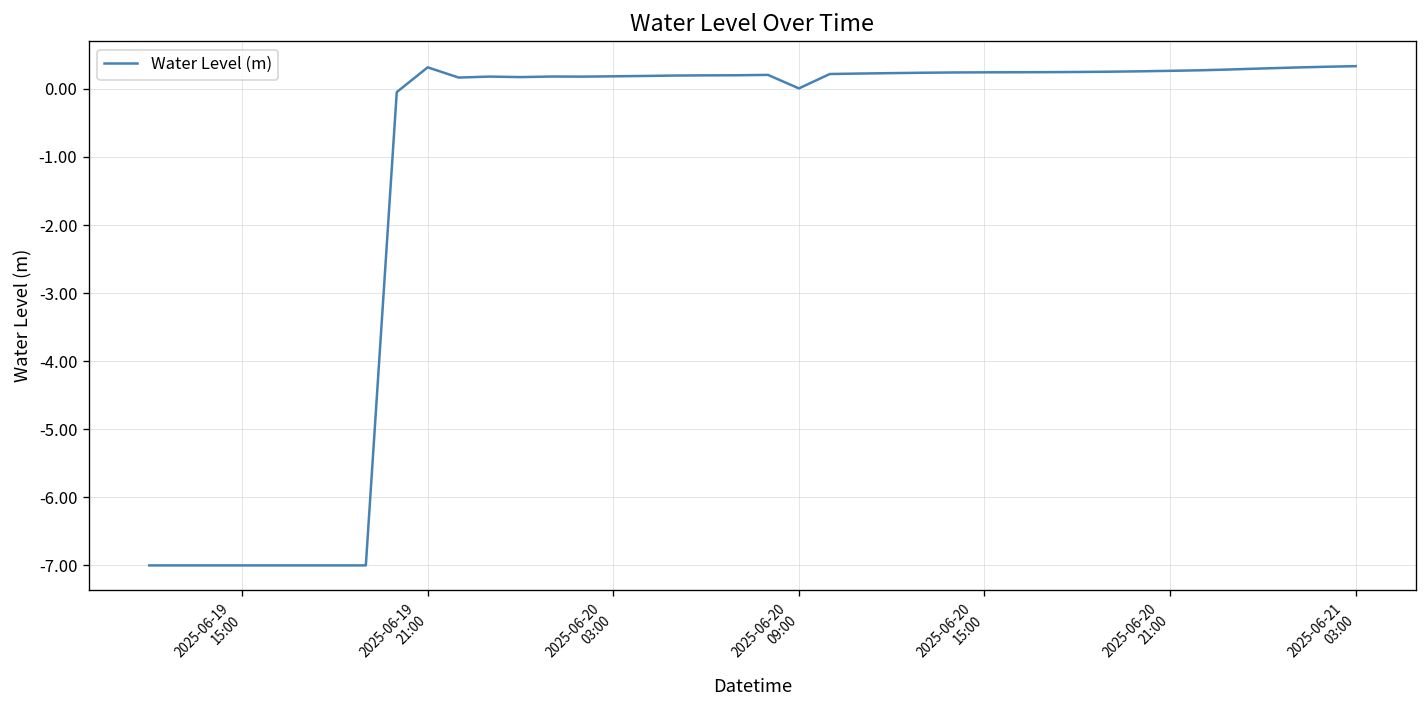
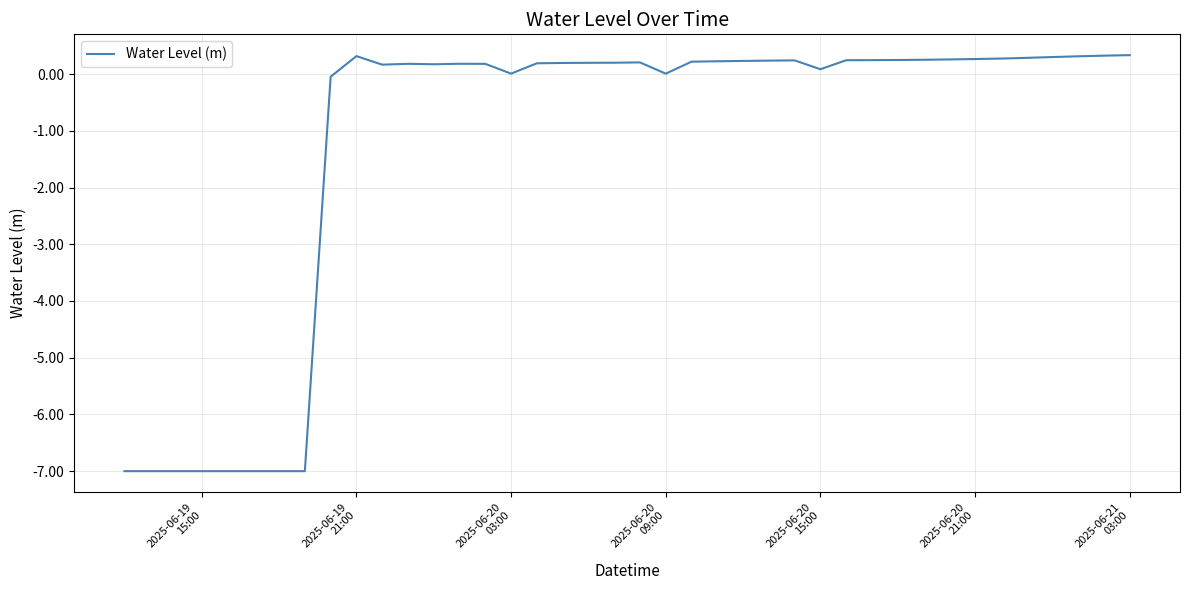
2025-06-20 03:00: 0.2 -> 0.0
2025-06-20 15:00: 0.2 -> 0.1
